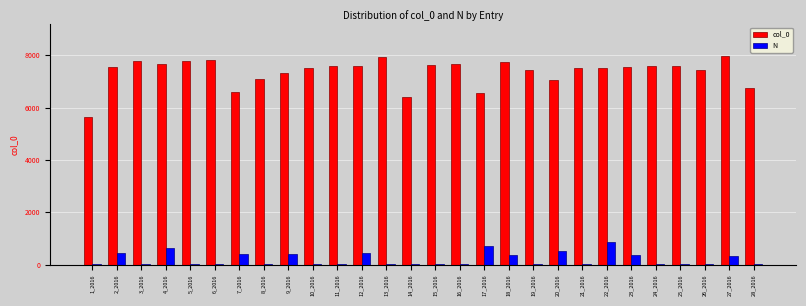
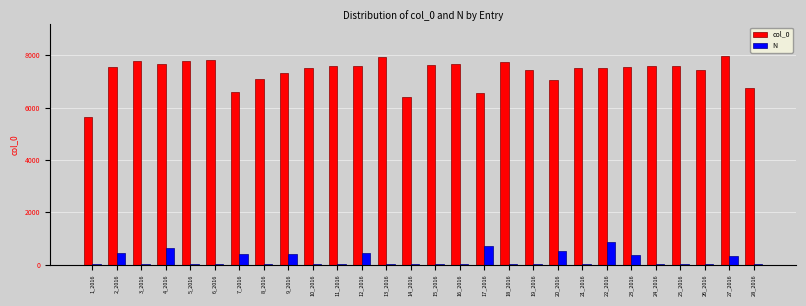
N, 18_2016: 400 -> 0
